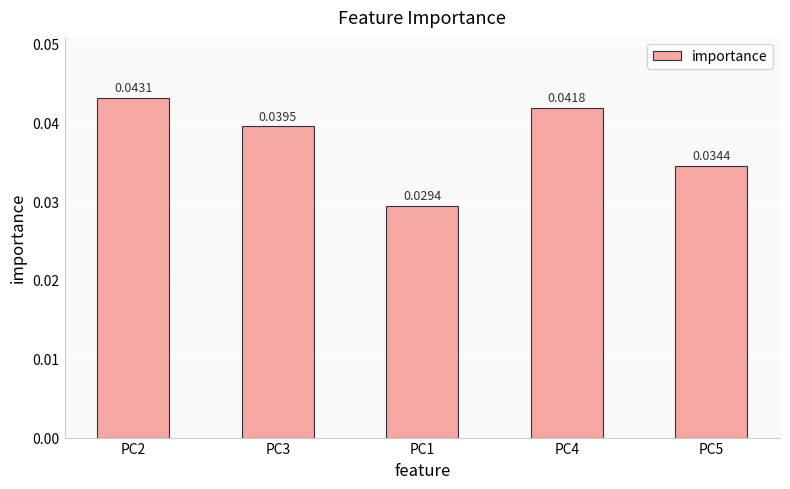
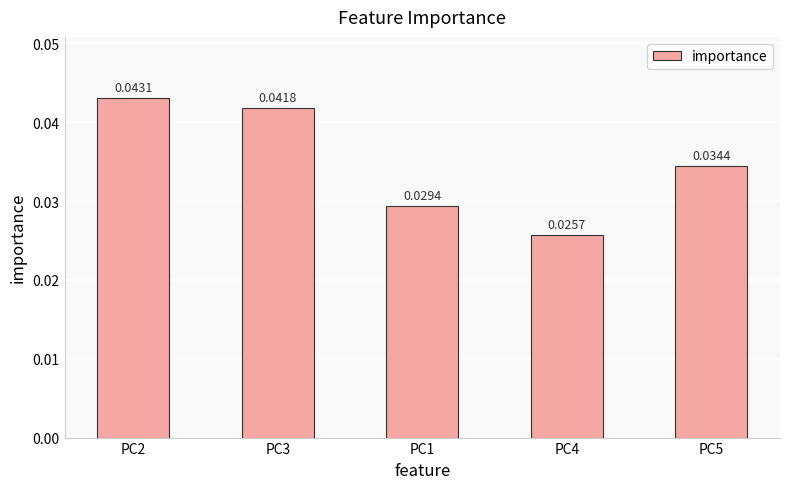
PC3: 0.0395 -> 0.0418
PC4: 0.0418 -> 0.0257
